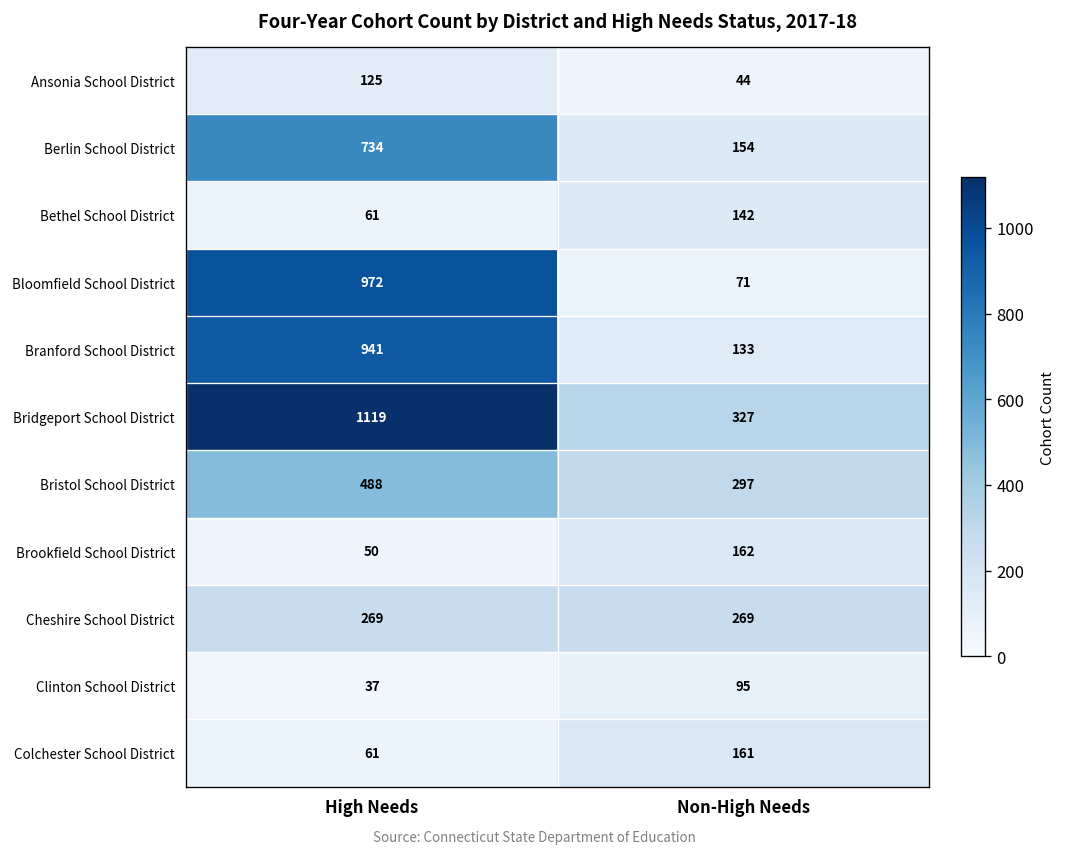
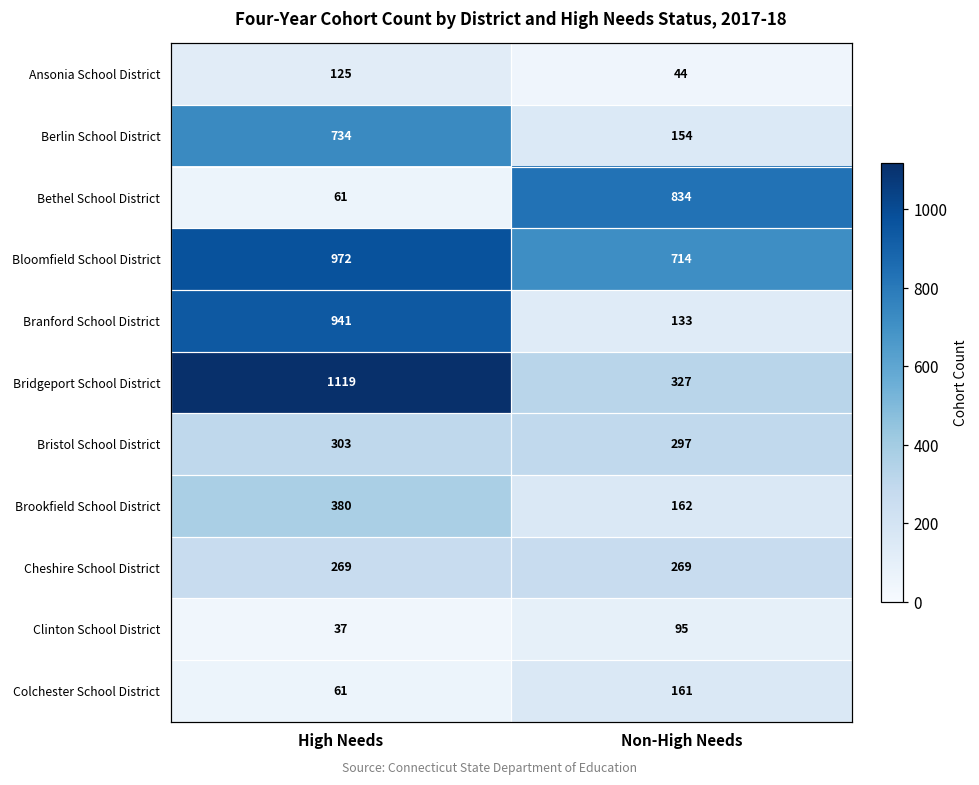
Bethel School District, Non-High Needs: 142 -> 834
Bloomfield School District, Non-High Needs: 71 -> 714
Bristol School District, High Needs: 488 -> 303
Brookfield School District, High Needs: 50 -> 380
